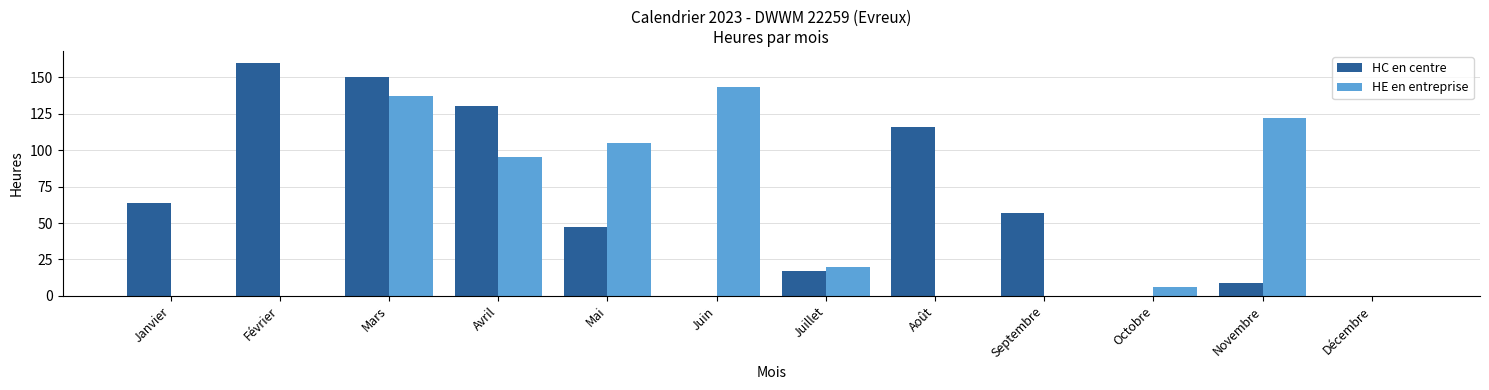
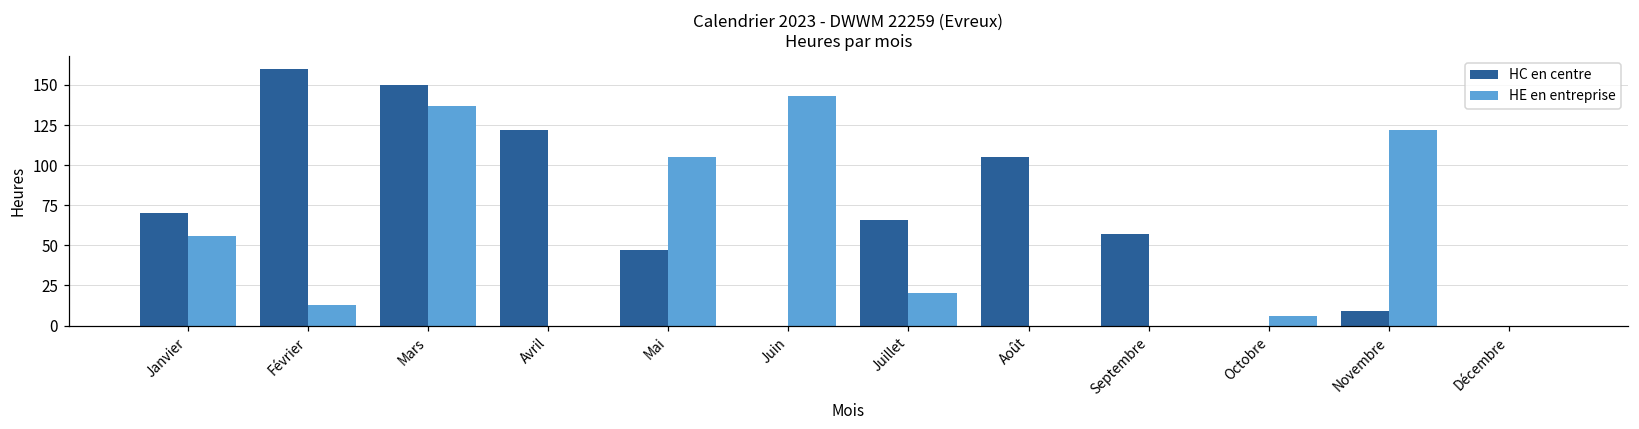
HC en centre, Janvier: 64 -> 70
HE en entreprise, Janvier: 0 -> 56
HE en entreprise, Février: 0 -> 13
HC en centre, Avril: 130 -> 122
HE en entreprise, Avril: 95 -> 0
HC en centre, Juillet: 17 -> 66
HC en centre, Août: 116 -> 105
